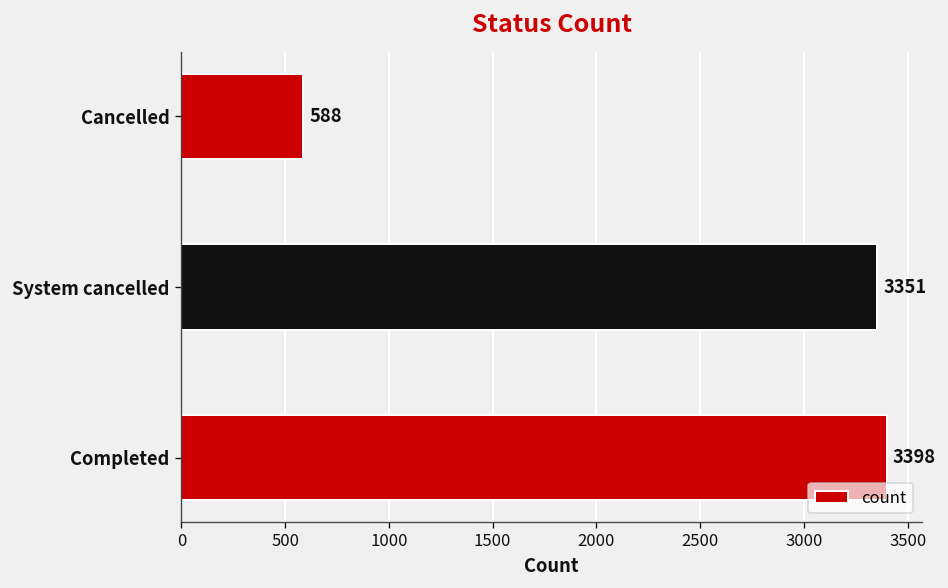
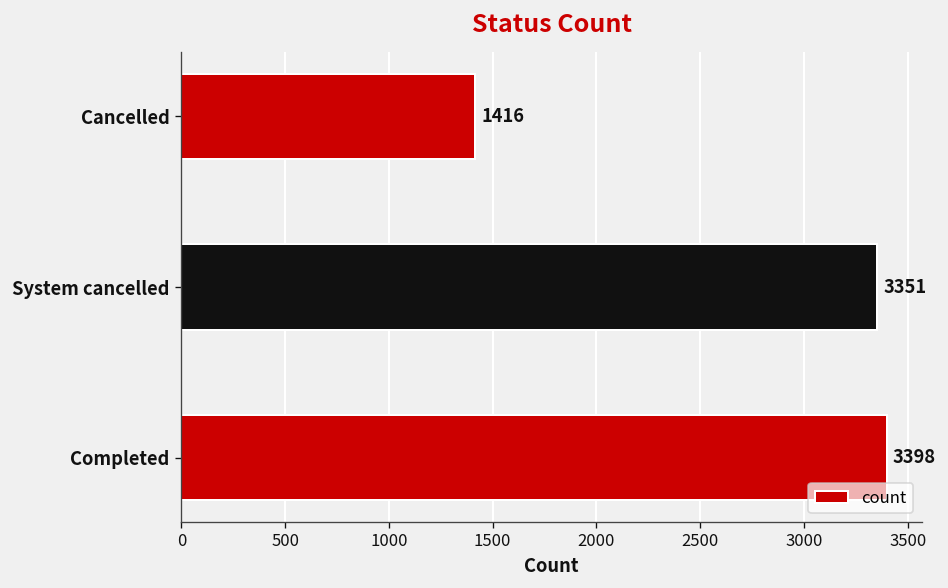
Cancelled: 588 -> 1416
